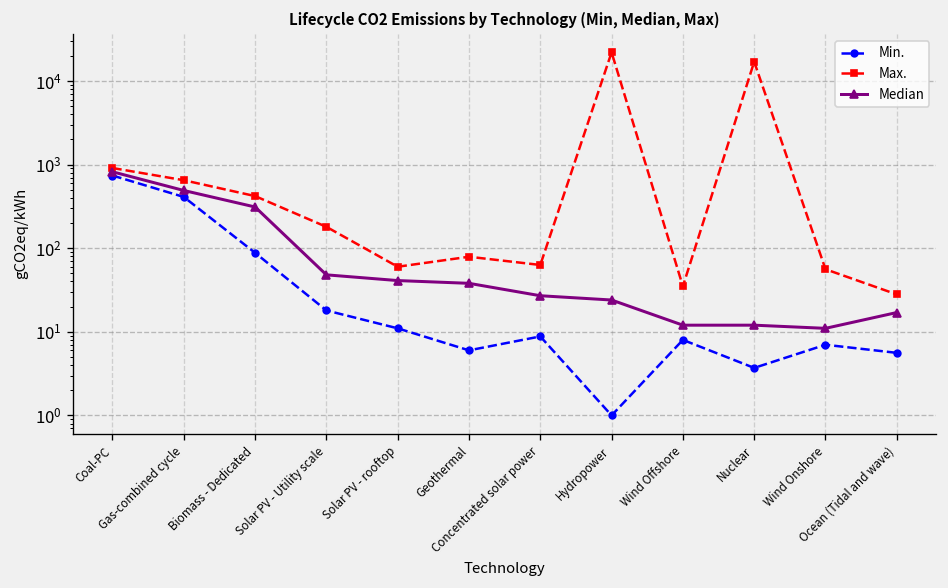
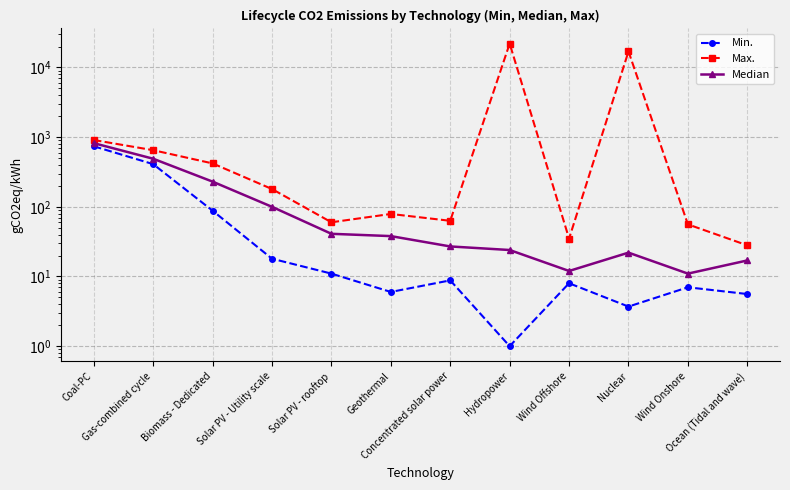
Median, Biomass - Dedicated: 300 -> 230
Median, Solar PV - Utility scale: 50 -> 100
Median, Nuclear: 12 -> 22
